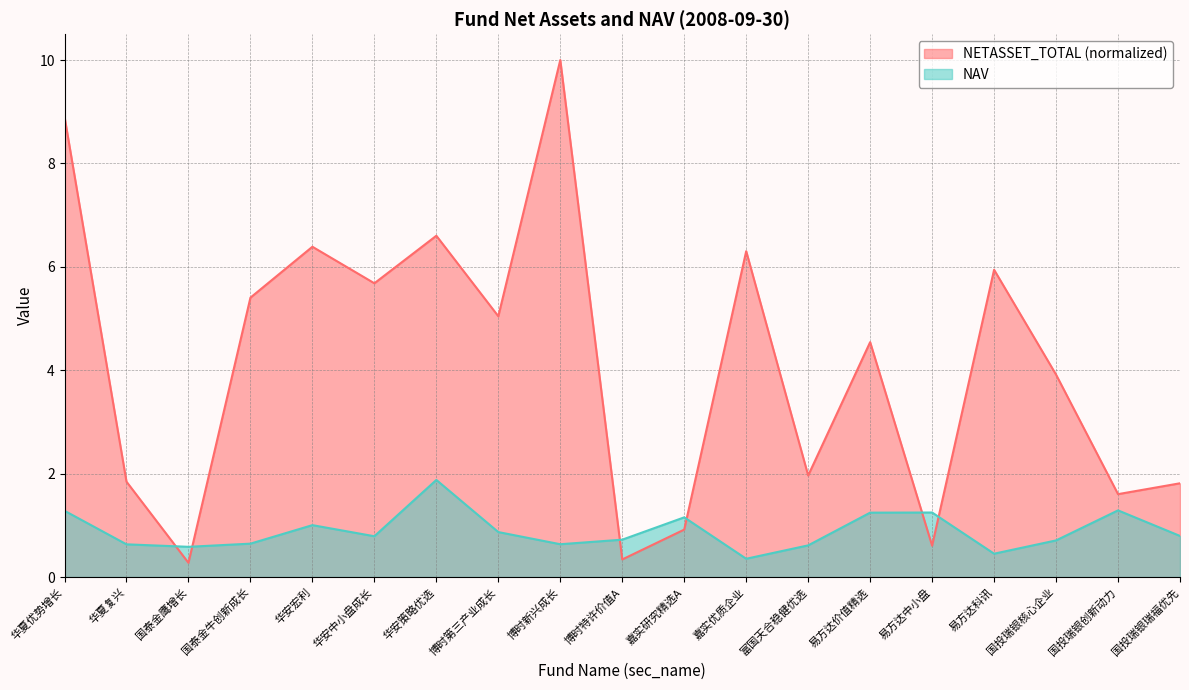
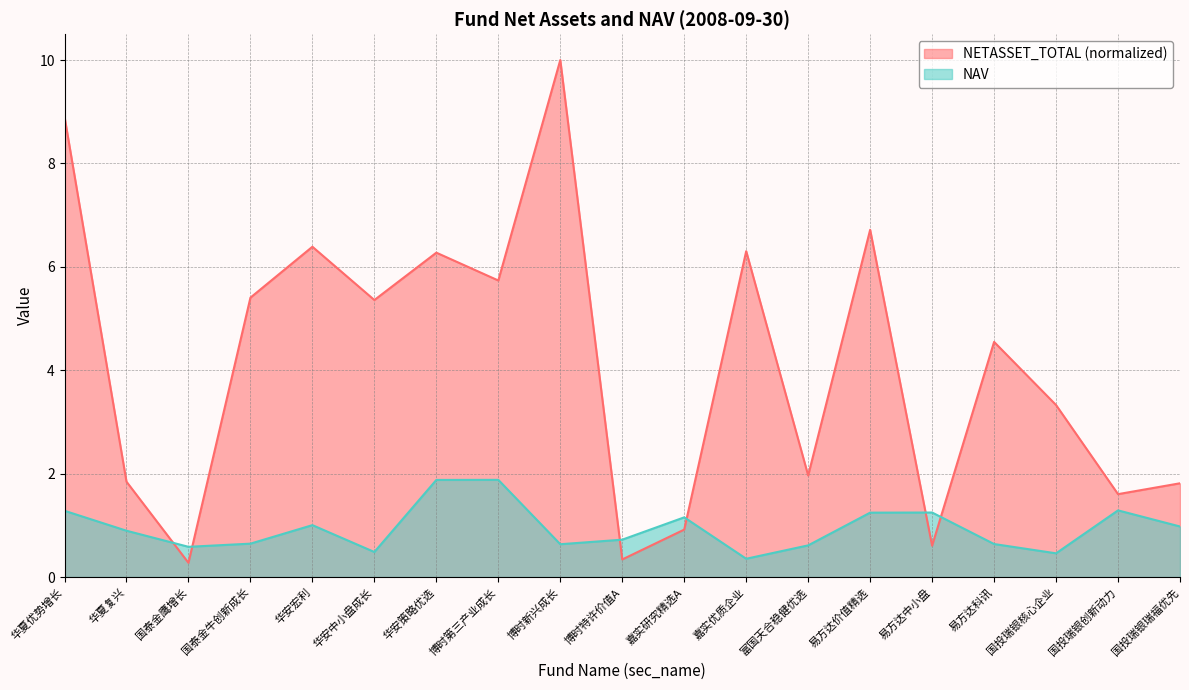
NAV, 华夏复兴: 0.6 -> 0.9
NETASSET_TOTAL (normalized), 华安中小盘成长: 5.7 -> 5.4
NAV, 华安中小盘成长: 0.8 -> 0.5
NETASSET_TOTAL (normalized), 华安策略优选: 6.6 -> 6.3
NETASSET_TOTAL (normalized), 博时第三产业成长: 5.0 -> 5.7
NAV, 博时第三产业成长: 0.9 -> 1.9
NETASSET_TOTAL (normalized), 易方达价值精选: 4.5 -> 6.7
NETASSET_TOTAL (normalized), 易方达科讯: 5.9 -> 4.5
NAV, 易方达科讯: 0.5 -> 0.6
NETASSET_TOTAL (normalized), 国投瑞银核心企业: 3.9 -> 3.3
NAV, 国投瑞银核心企业: 0.7 -> 0.5
NAV, 国投瑞银瑞福优先: 0.8 -> 1.0
